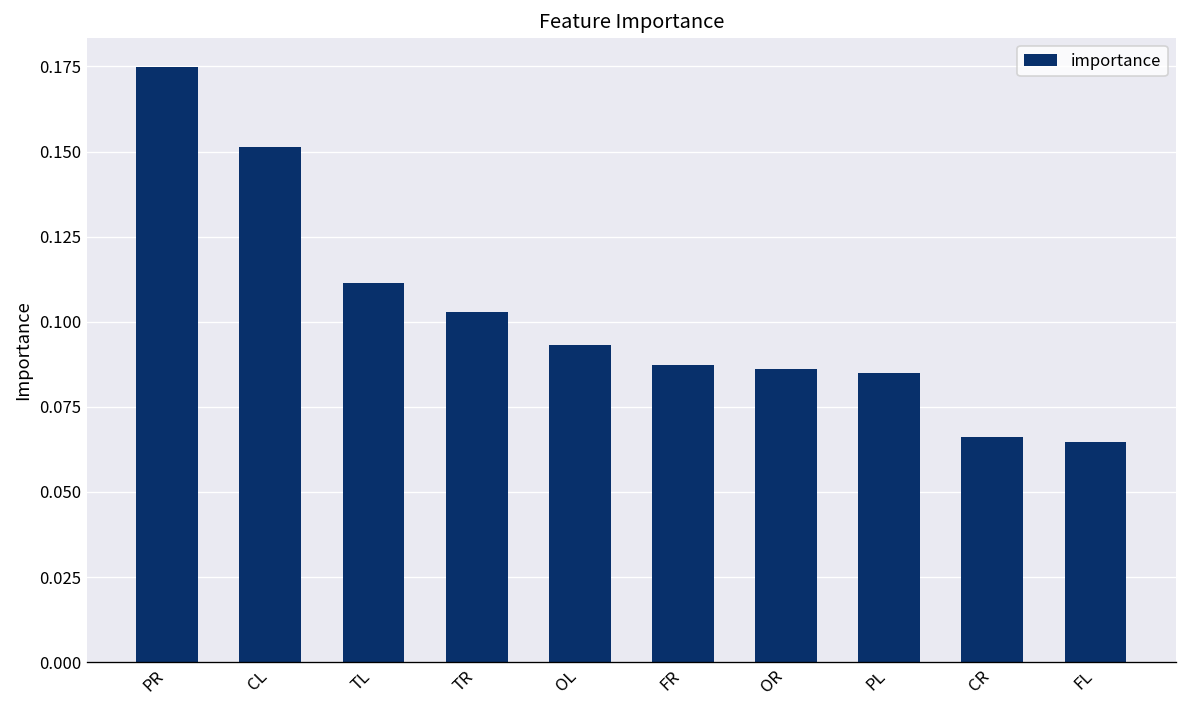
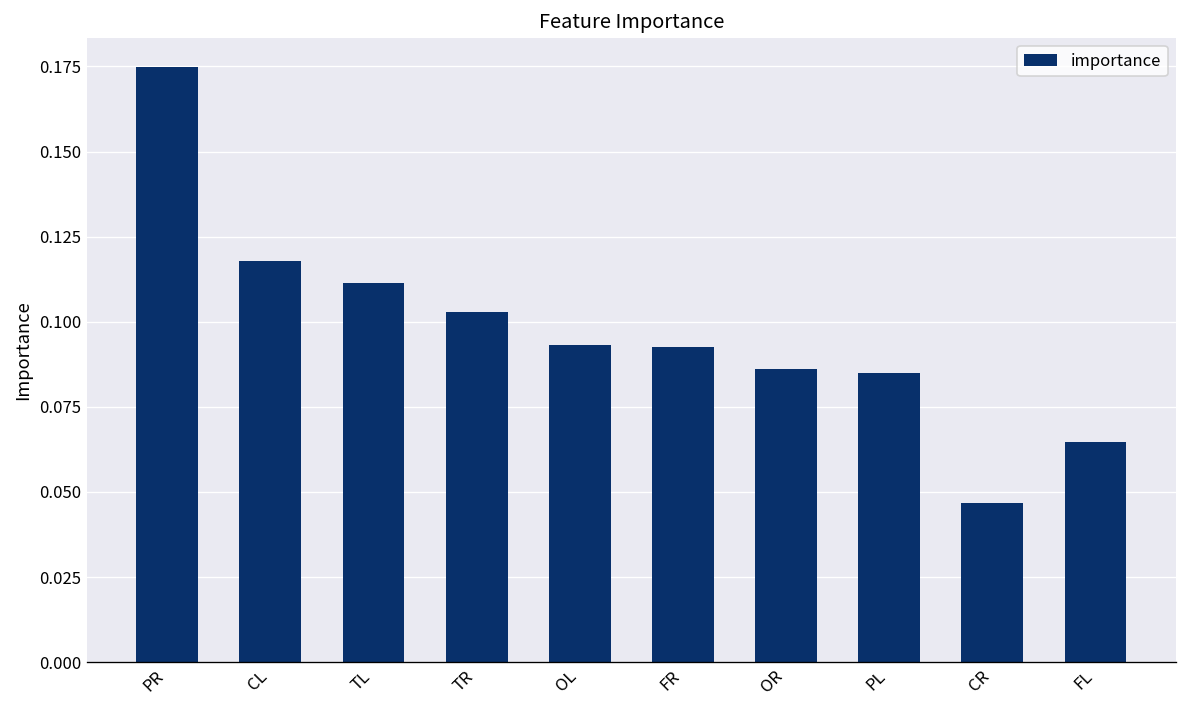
CL: 0.151 -> 0.118
FR: 0.087 -> 0.093
CR: 0.066 -> 0.047
